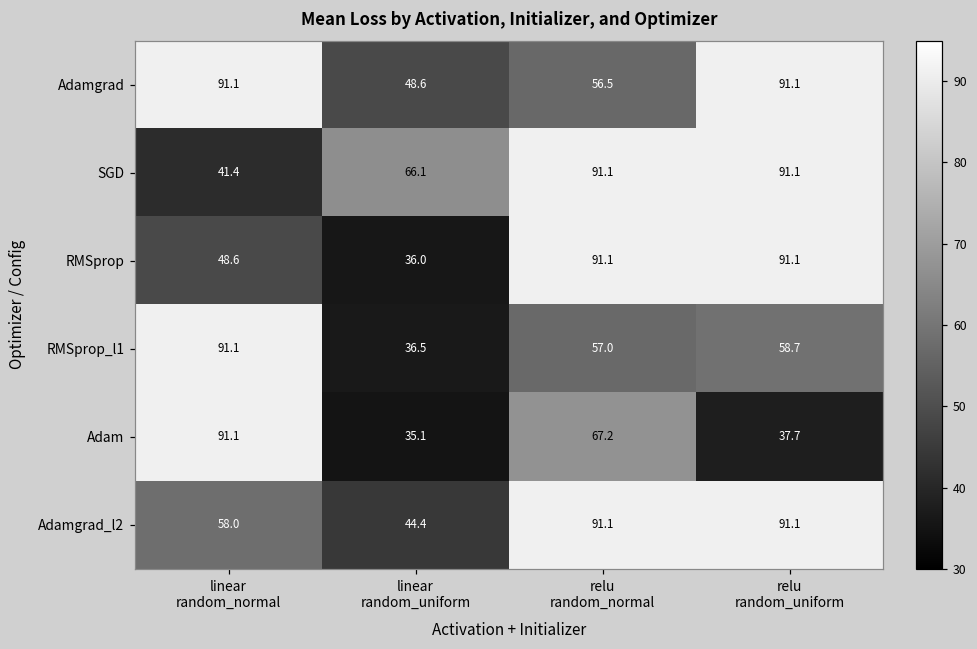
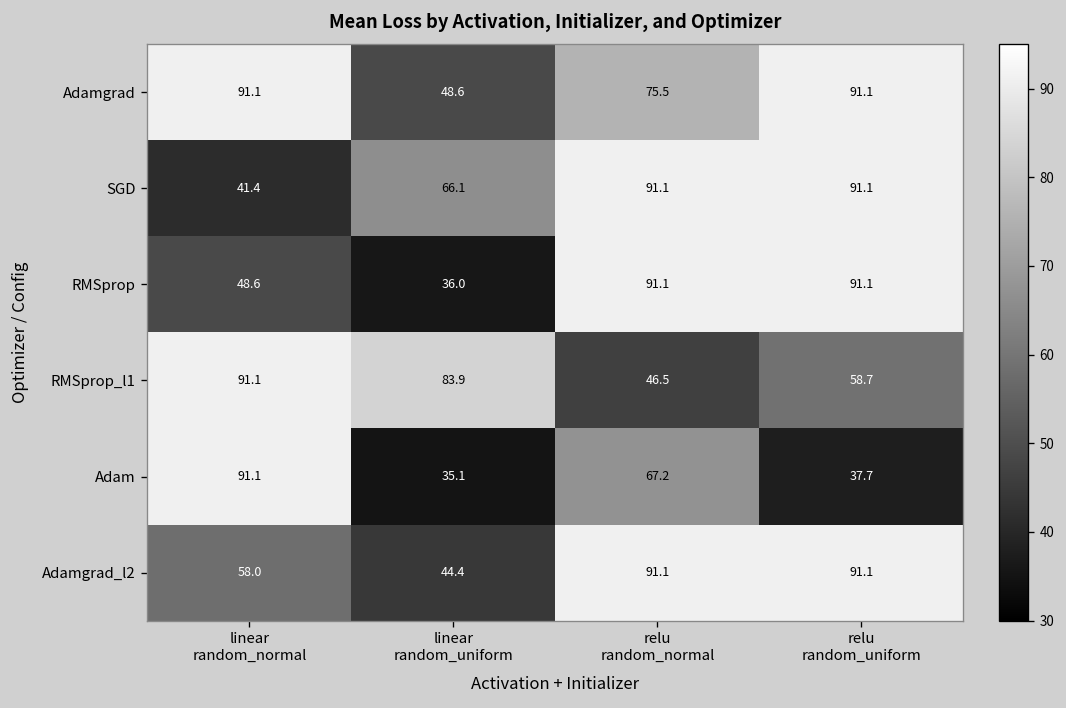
Adamgrad, relu random_normal: 56.5 -> 75.5
RMSprop_l1, linear random_uniform: 36.5 -> 83.9
RMSprop_l1, relu random_normal: 57.0 -> 46.5
